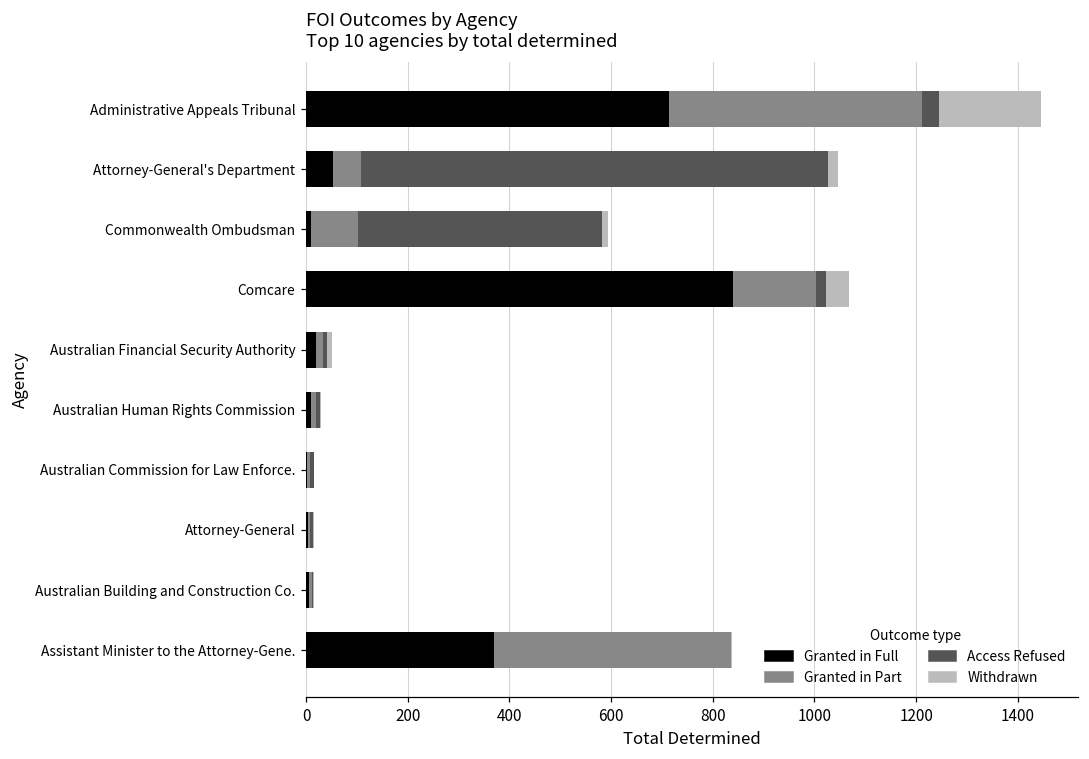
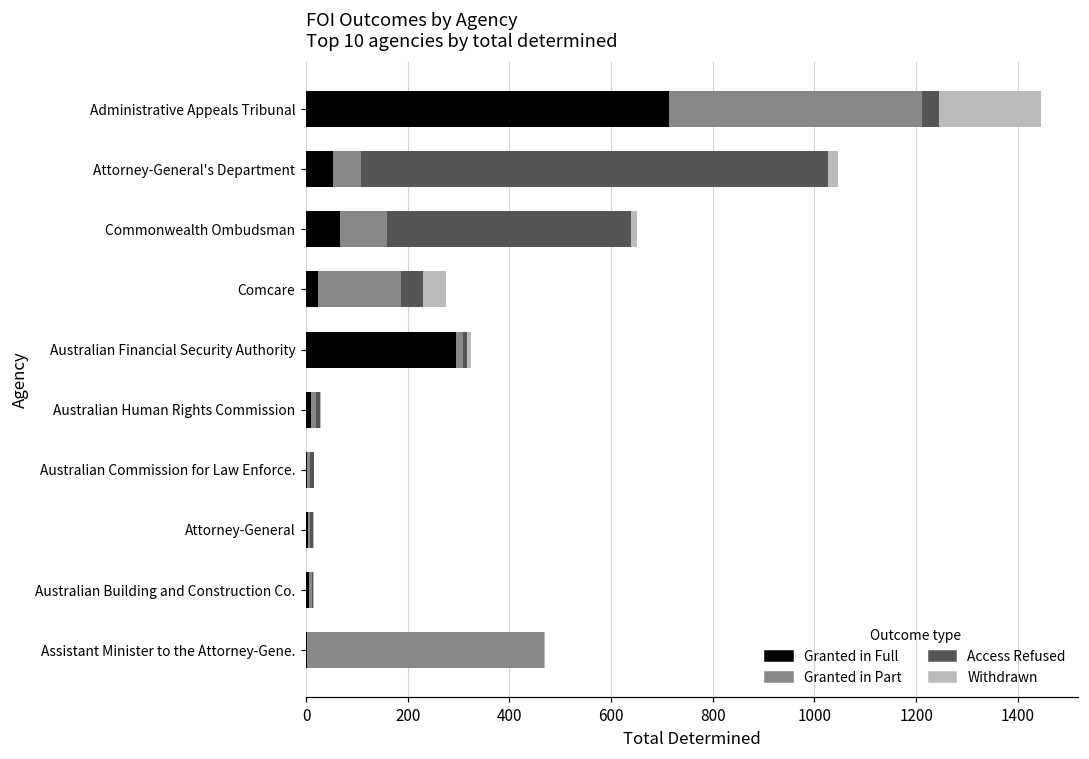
Granted in Full, Commonwealth Ombudsman: 10 -> 70
Granted in Full, Comcare: 840 -> 20
Access Refused, Comcare: 20 -> 40
Granted in Full, Australian Financial Security Authority: 20 -> 300
Granted in Full, Assistant Minister to the Attorney-Gene.: 370 -> 0
